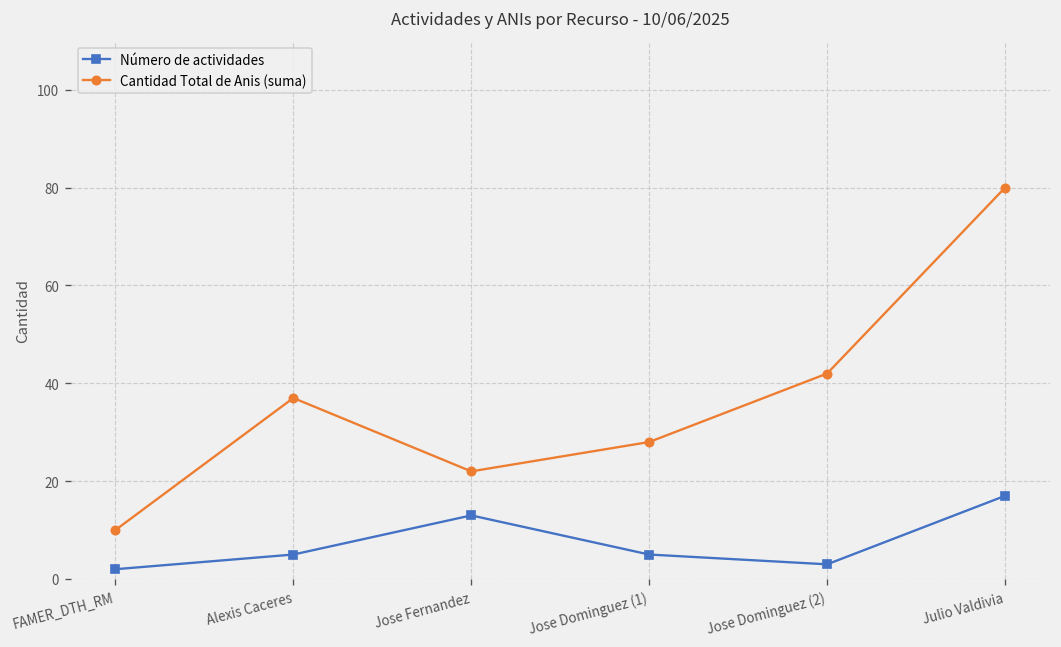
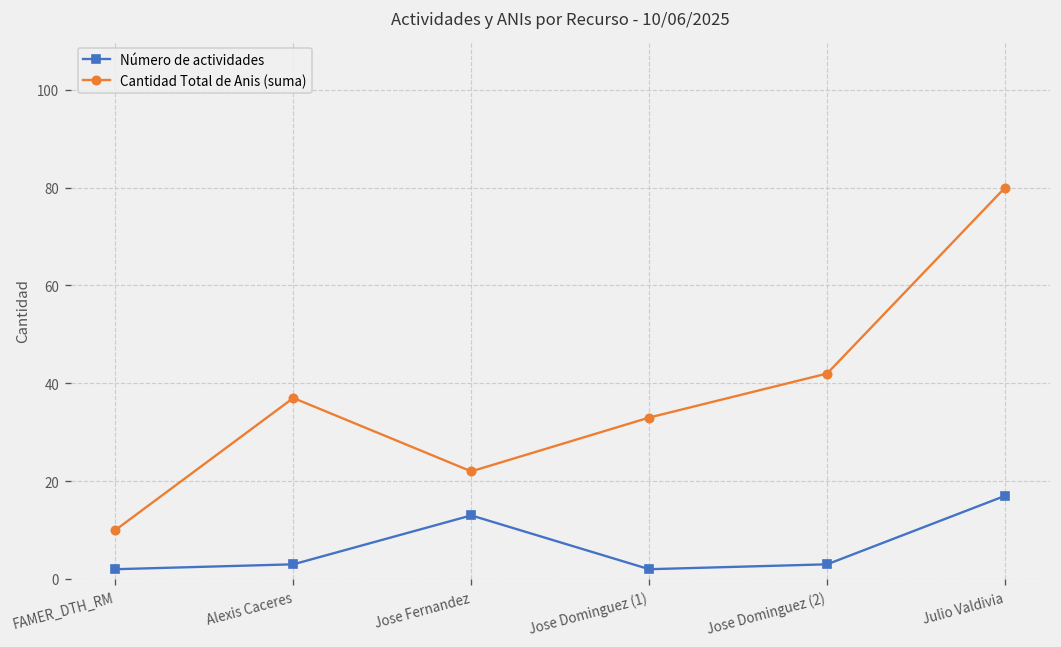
Número de actividades, Alexis Caceres: 5 -> 3
Número de actividades, Jose Dominguez (1): 5 -> 2
Cantidad Total de Anis (suma), Jose Dominguez (1): 28 -> 33
